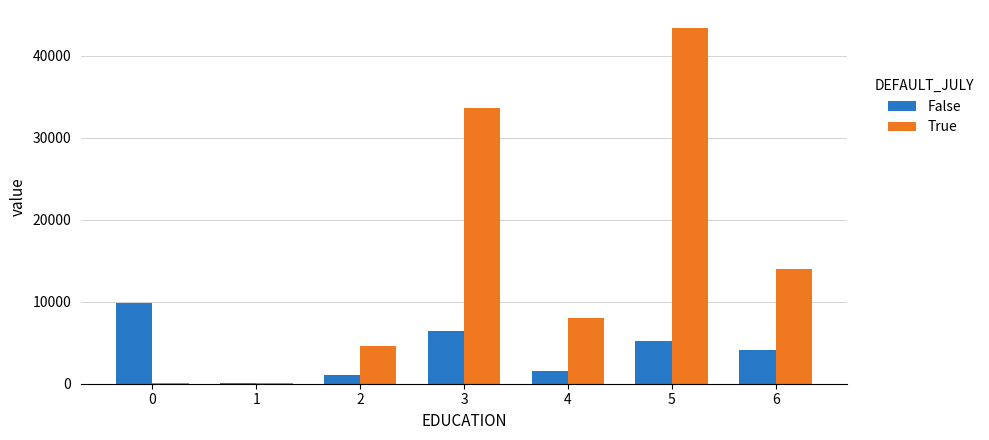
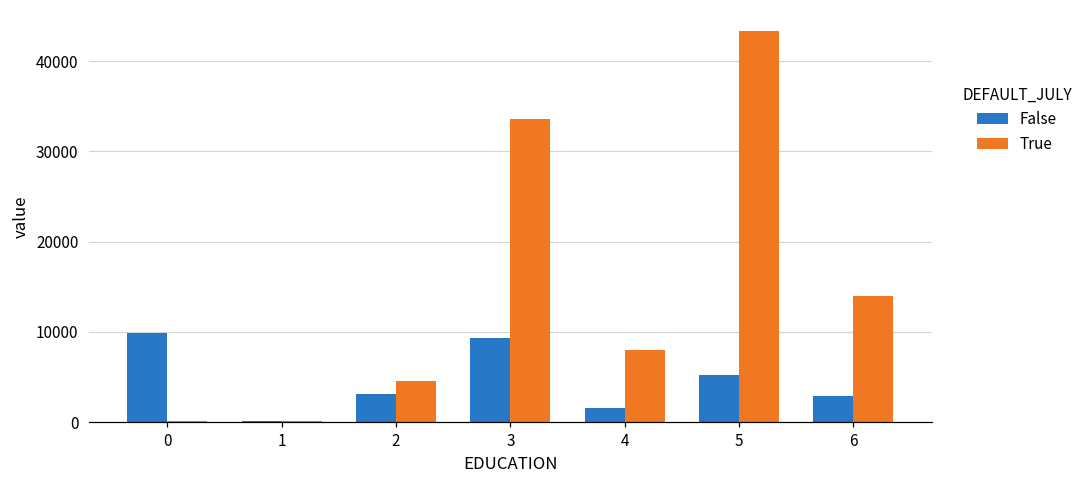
False, 2: 1000 -> 3000
False, 3: 6000 -> 9000
False, 6: 4000 -> 3000
